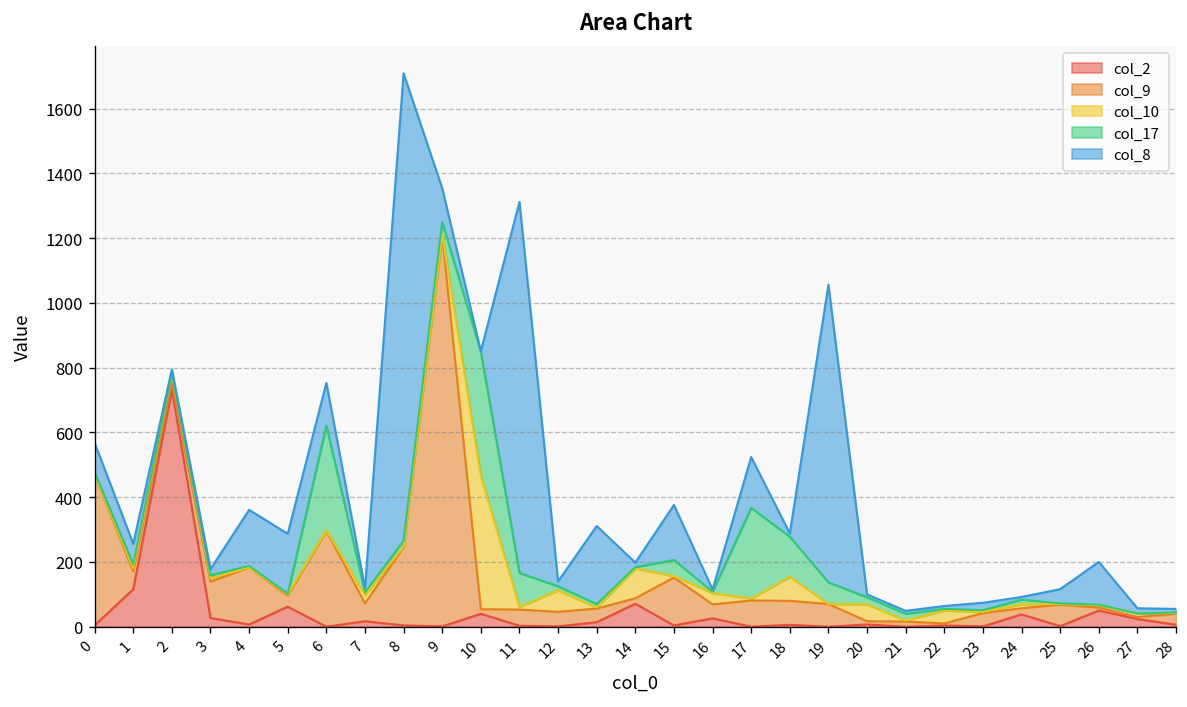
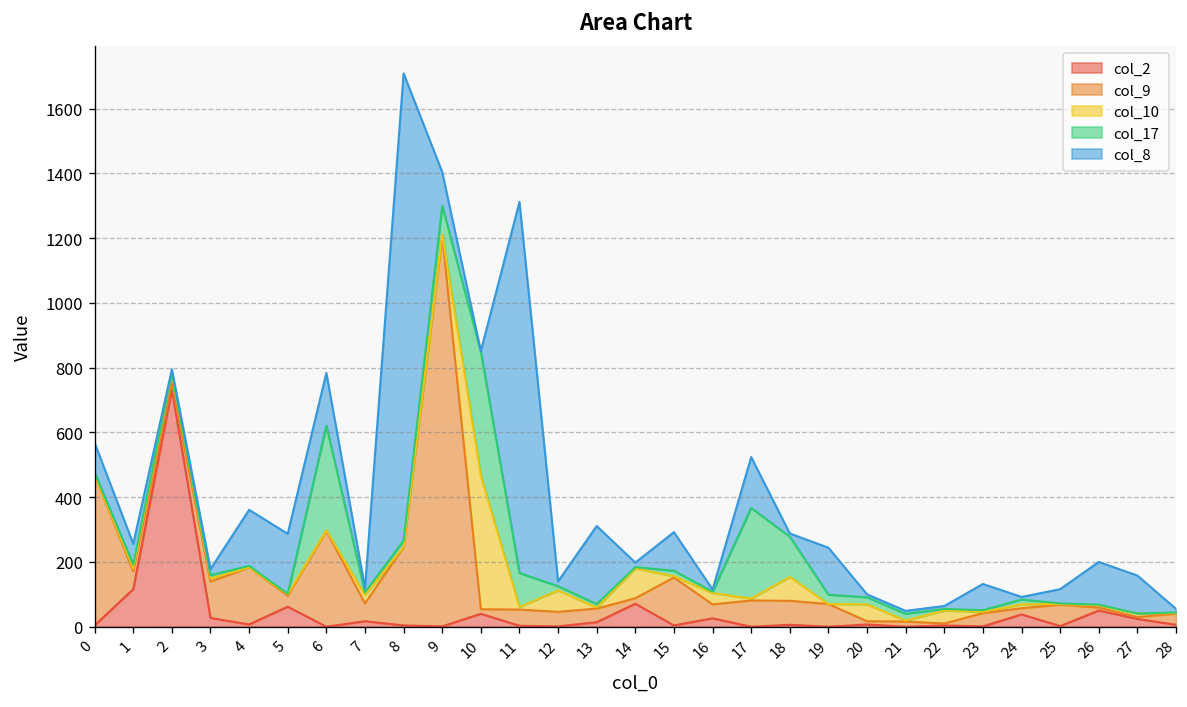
col_8, 6: 130 -> 160
col_17, 9: 40 -> 90
col_17, 15: 50 -> 20
col_8, 15: 170 -> 120
col_17, 19: 70 -> 30
col_8, 19: 920 -> 150
col_8, 23: 20 -> 80
col_8, 27: 20 -> 120
